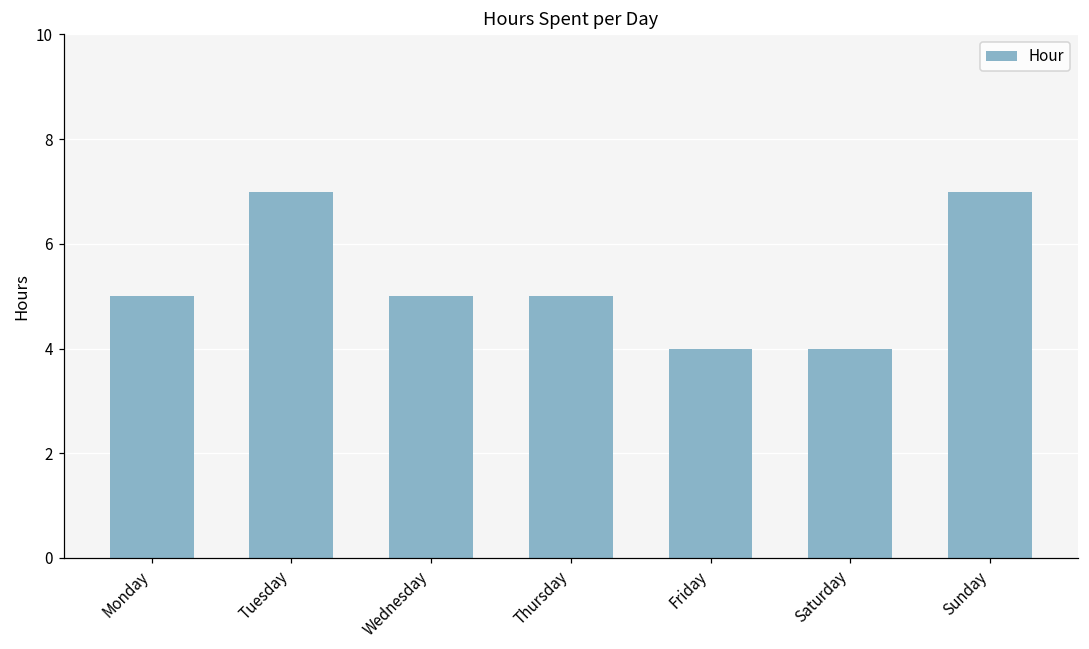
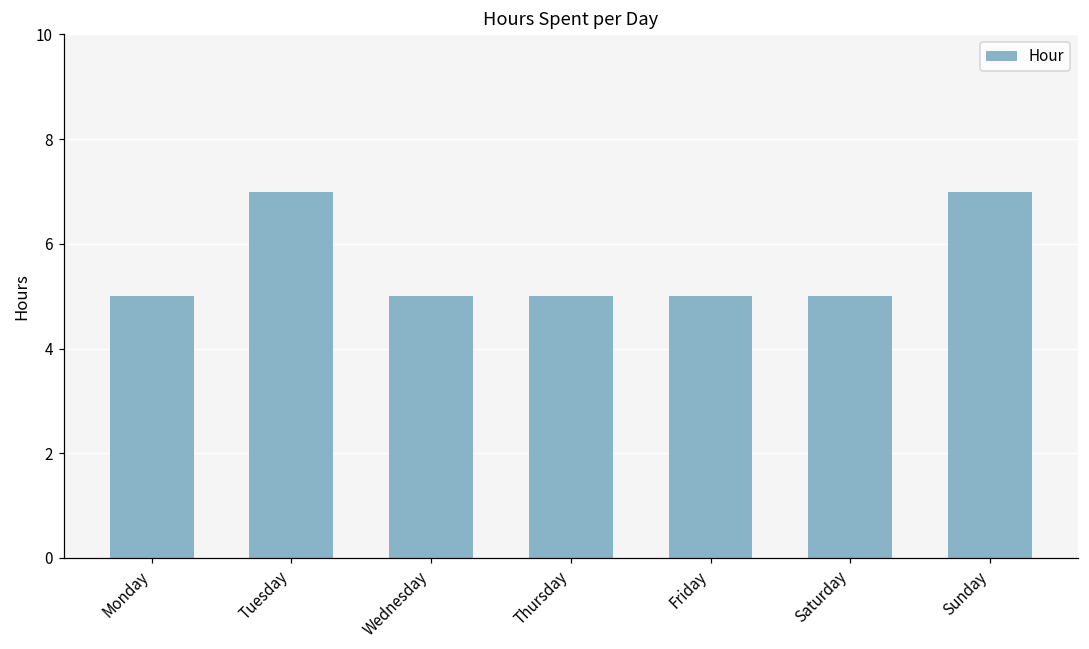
Friday: 4 -> 5
Saturday: 4 -> 5
